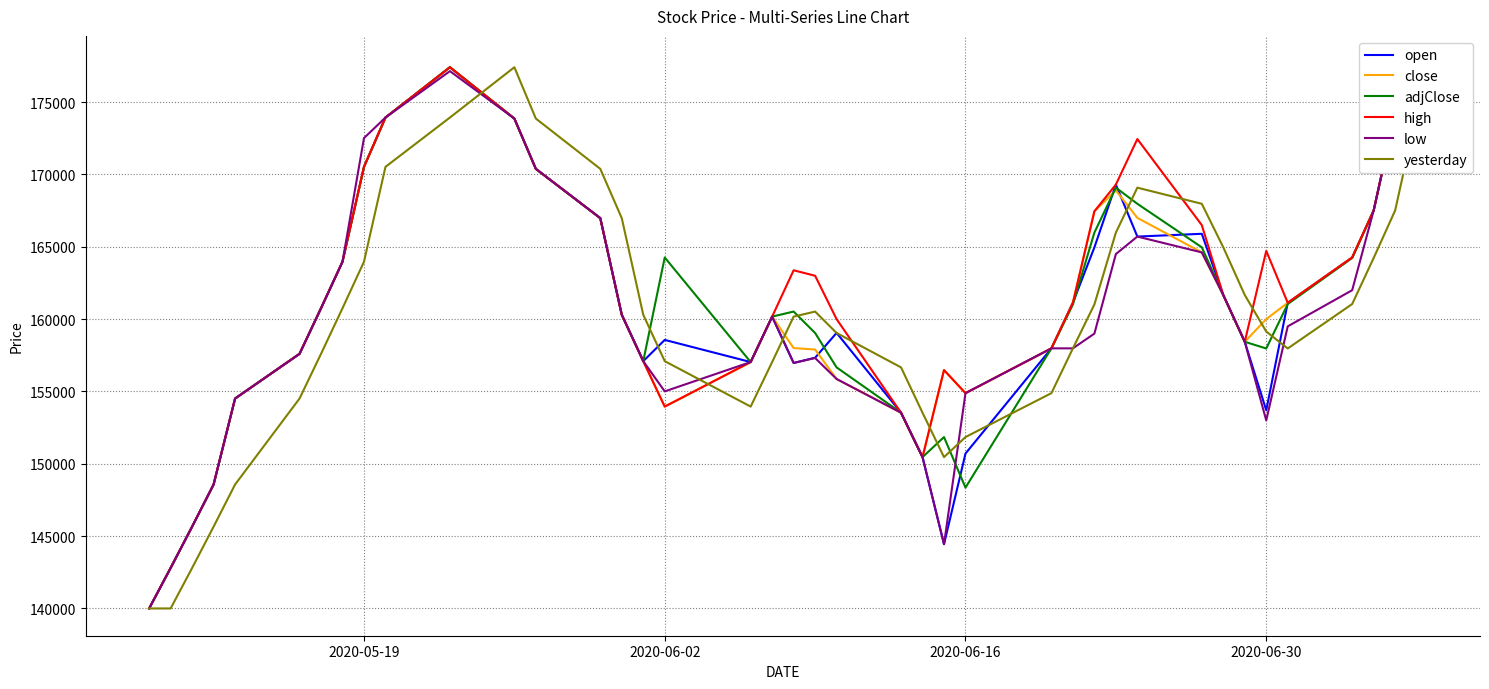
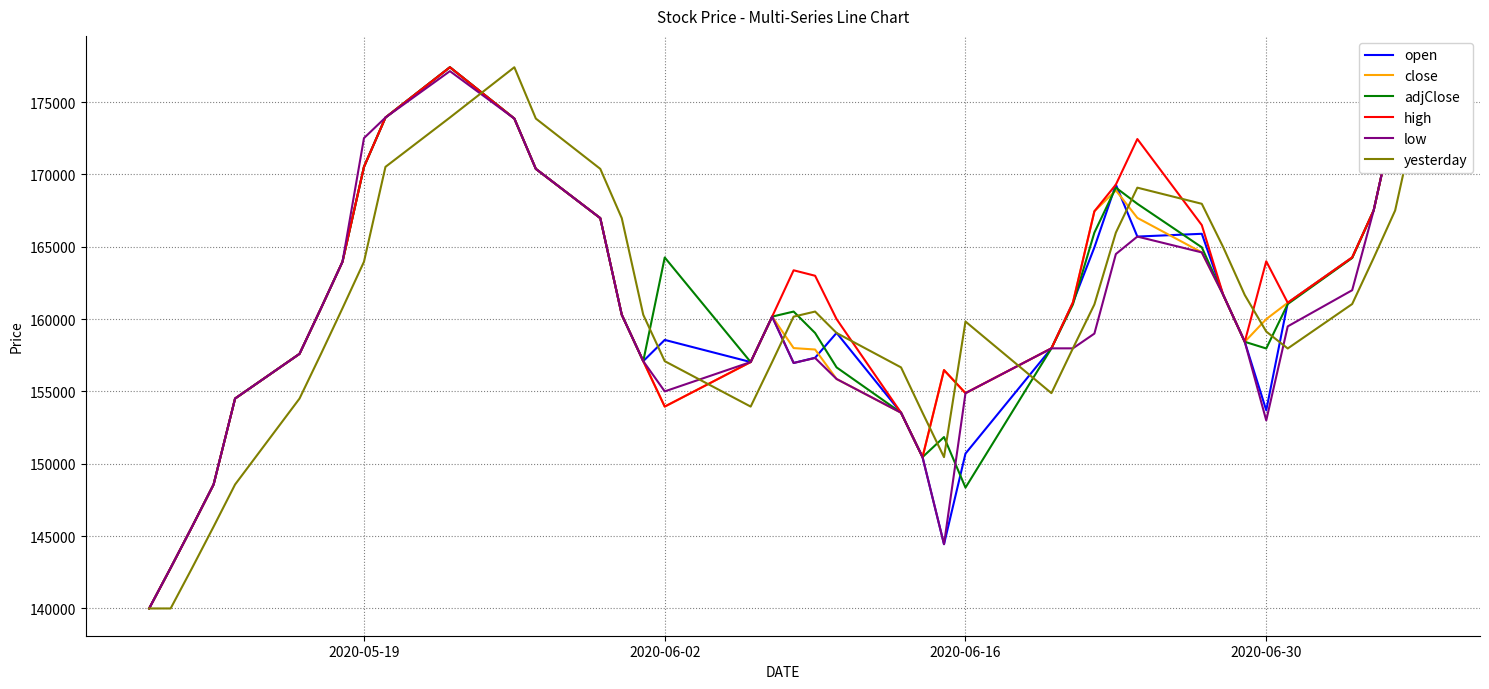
yesterday, 2020-06-16: 151800 -> 159800
high, 2020-06-30: 164700 -> 164000
